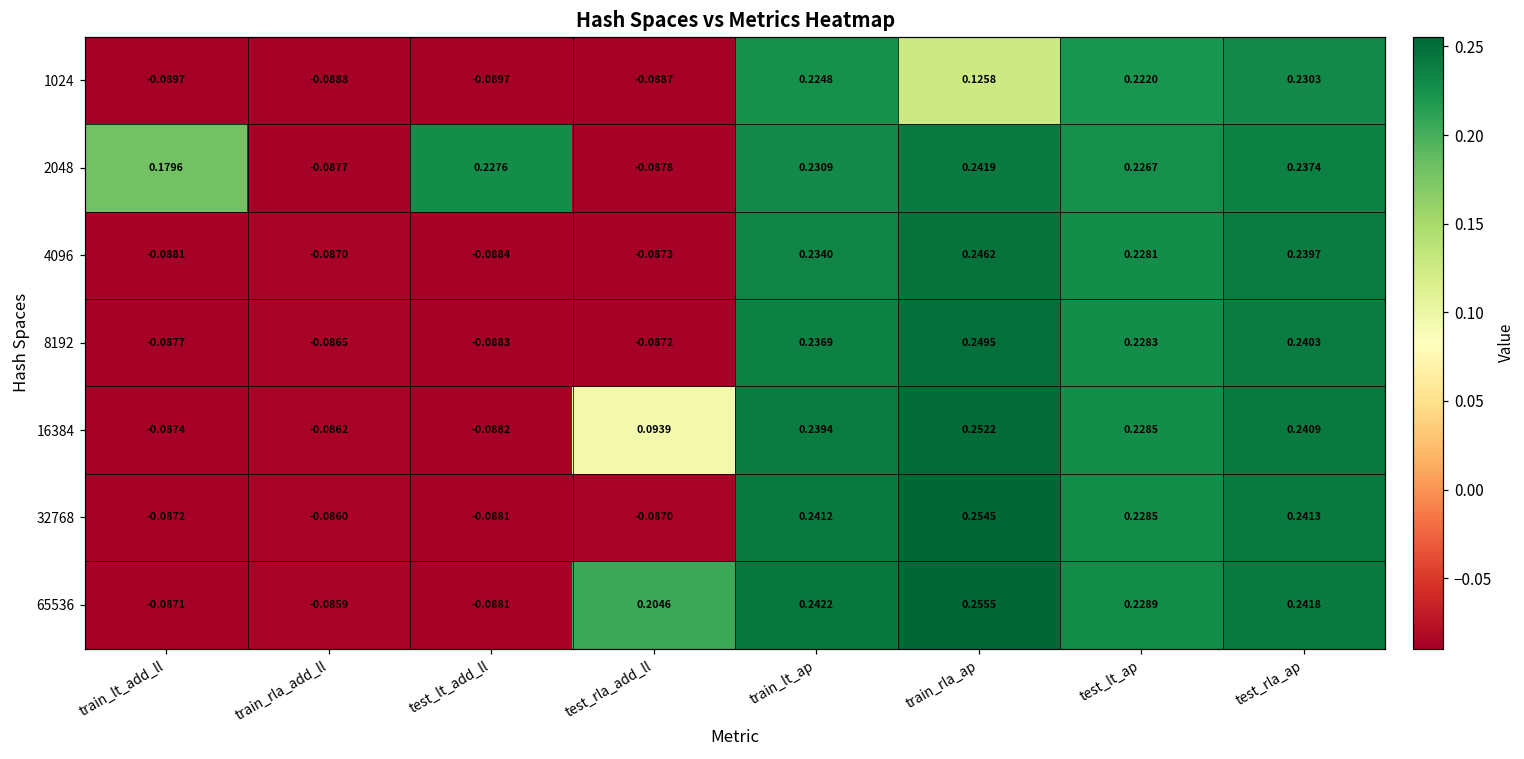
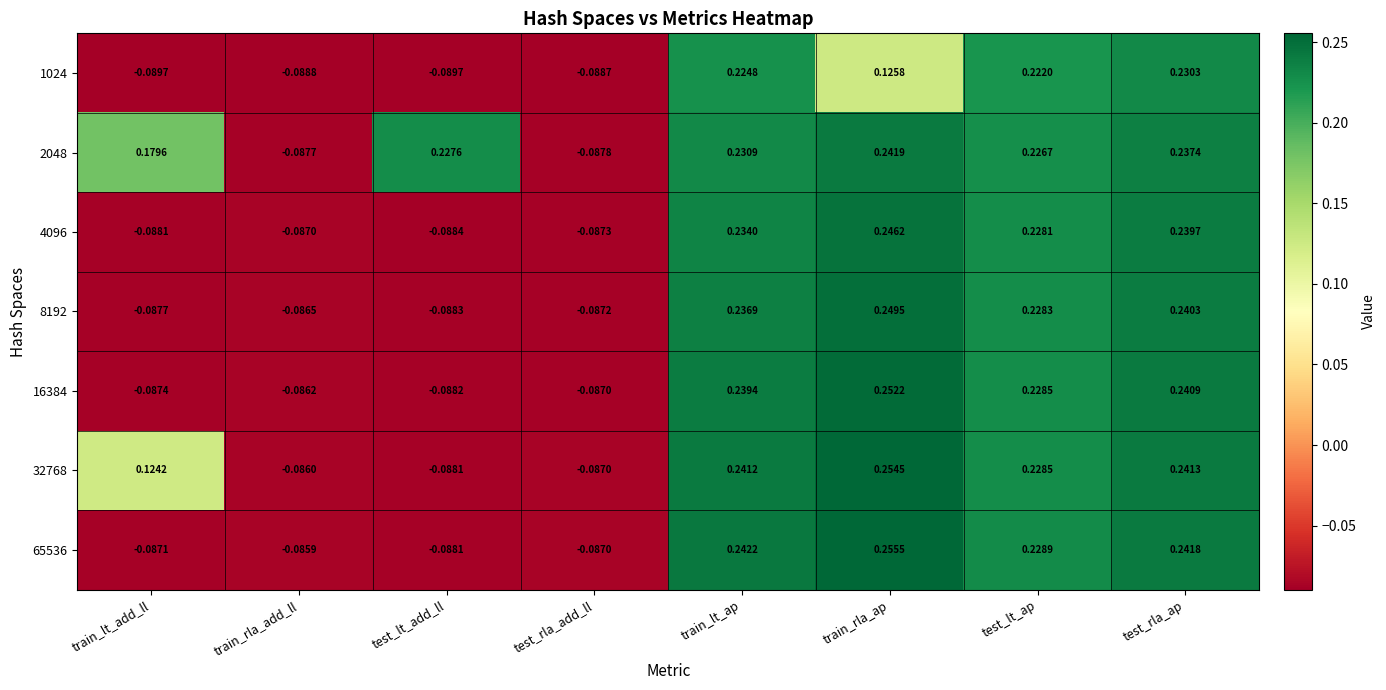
16384, test_rla_add_ll: 0.0939 -> -0.0870
32768, train_lt_add_ll: -0.0872 -> 0.1242
65536, test_rla_add_ll: 0.2046 -> -0.0870
